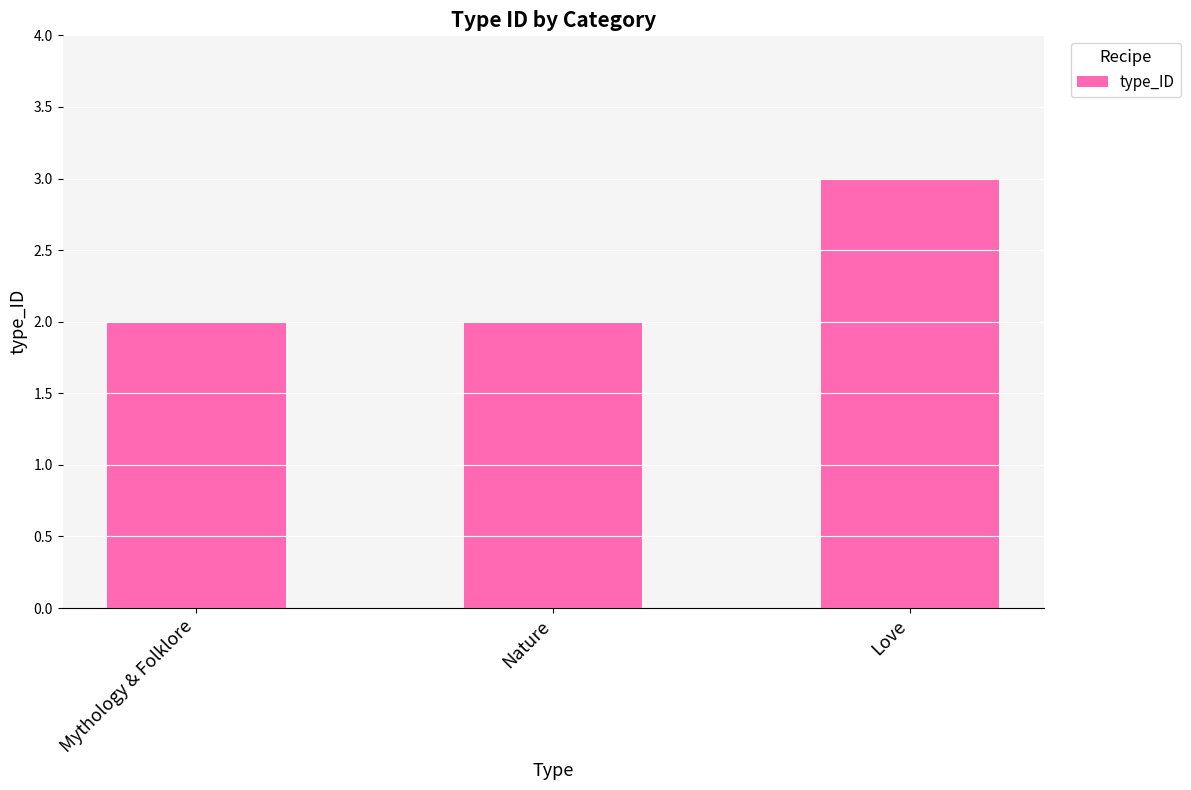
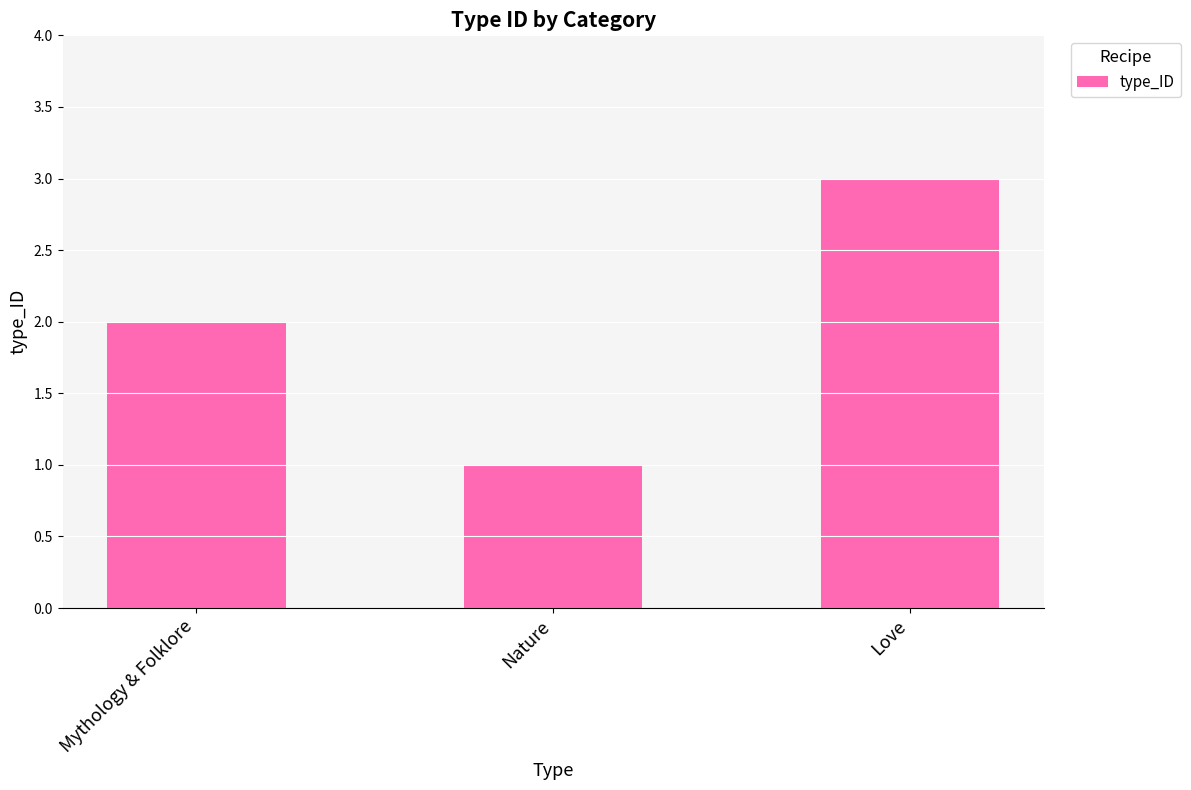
Nature: 2 -> 1
